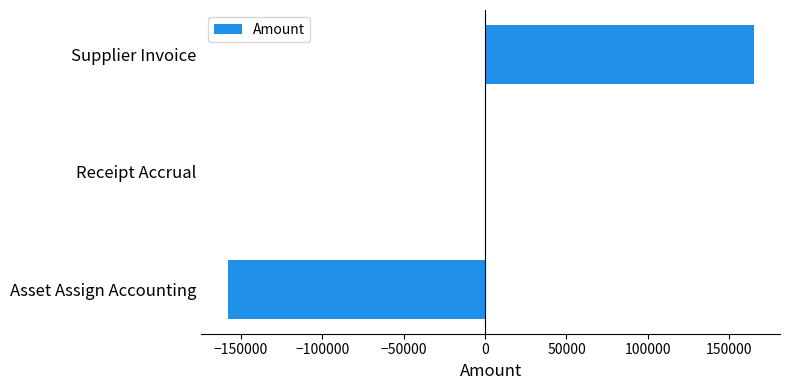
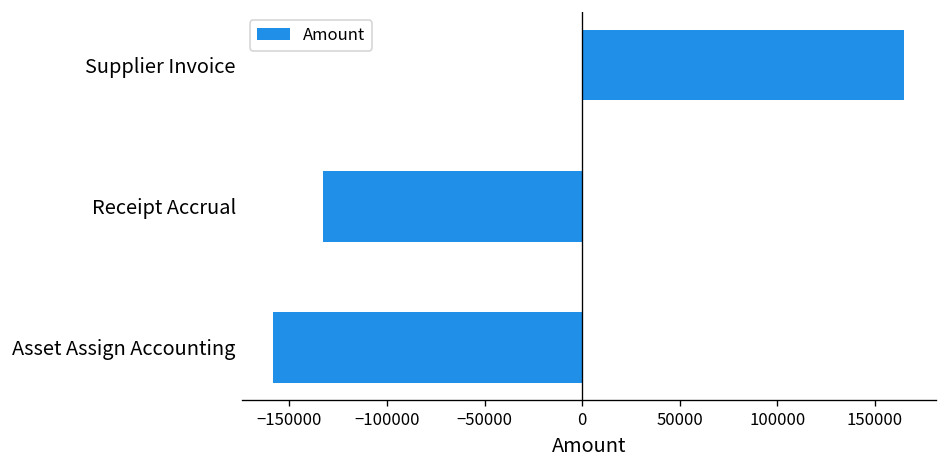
Receipt Accrual: 0 -> -133000
